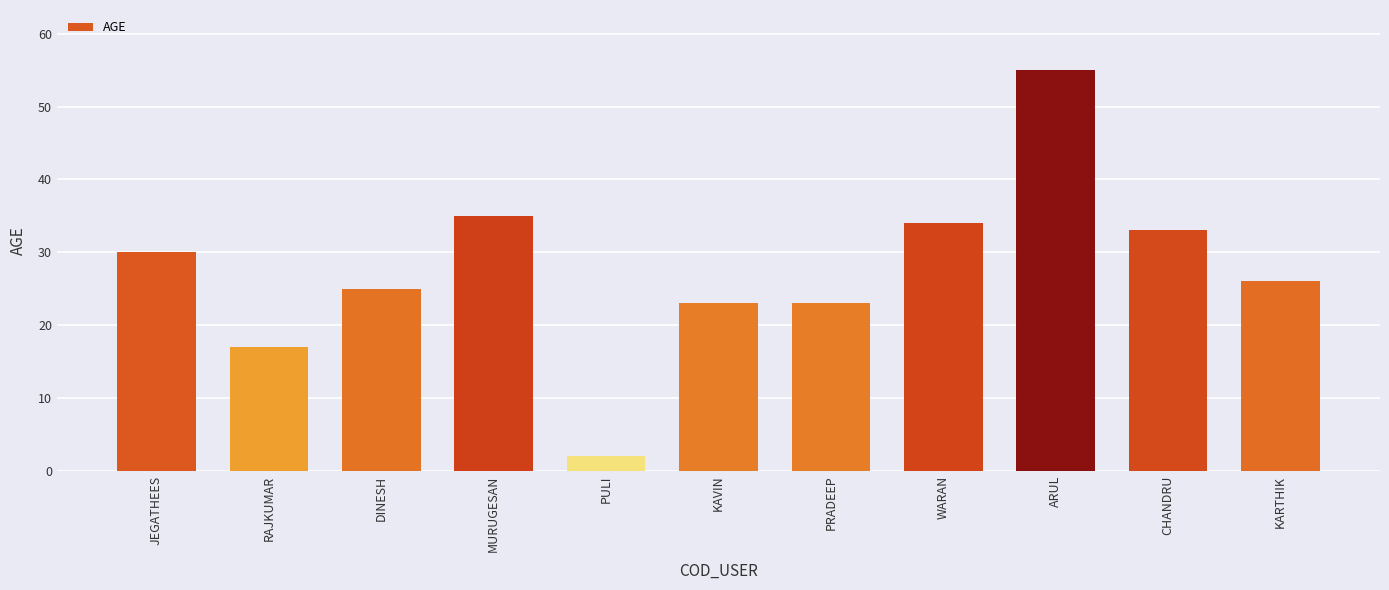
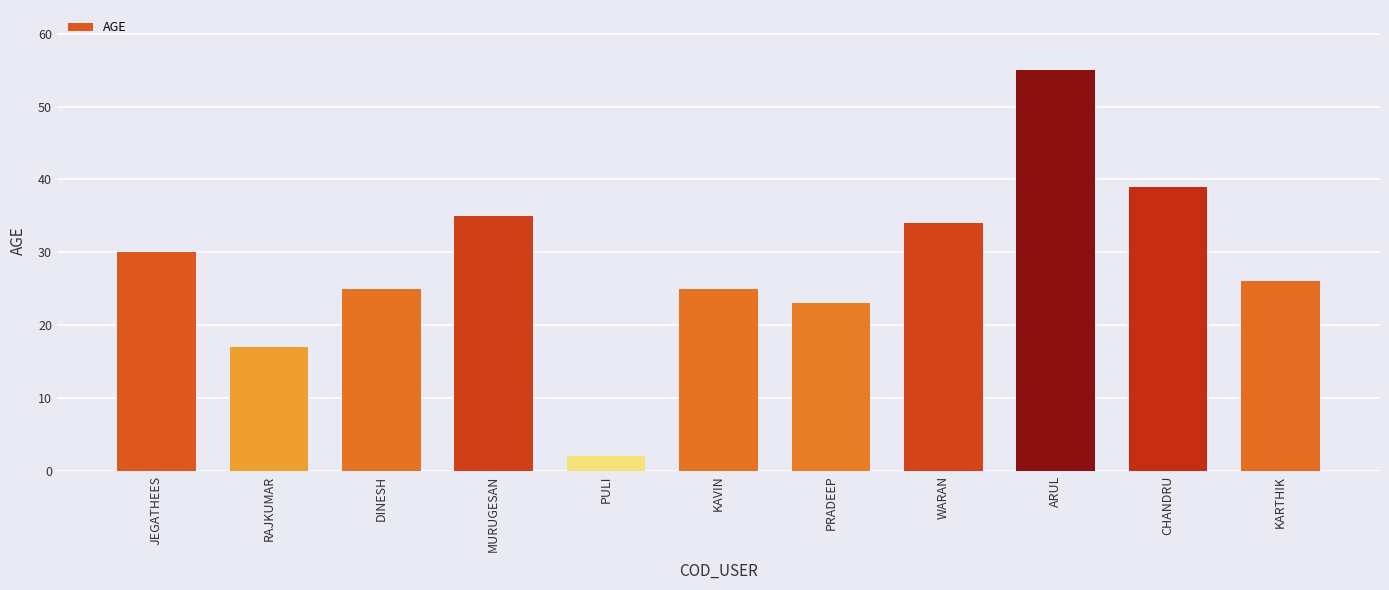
KAVIN: 23 -> 25
CHANDRU: 33 -> 39
